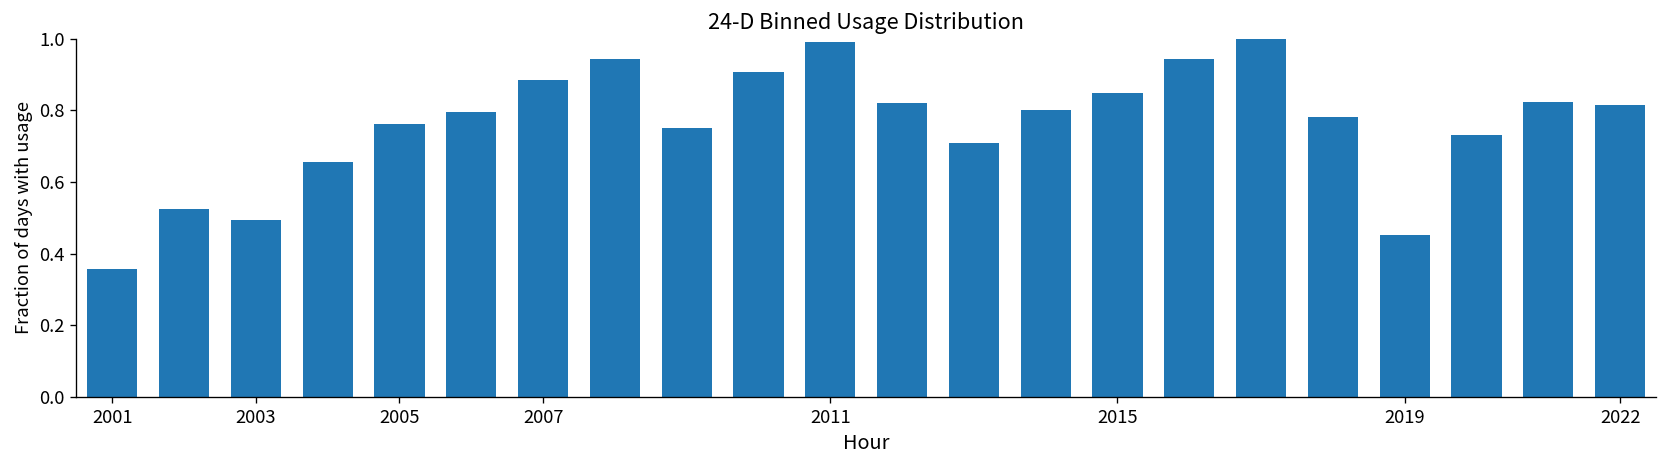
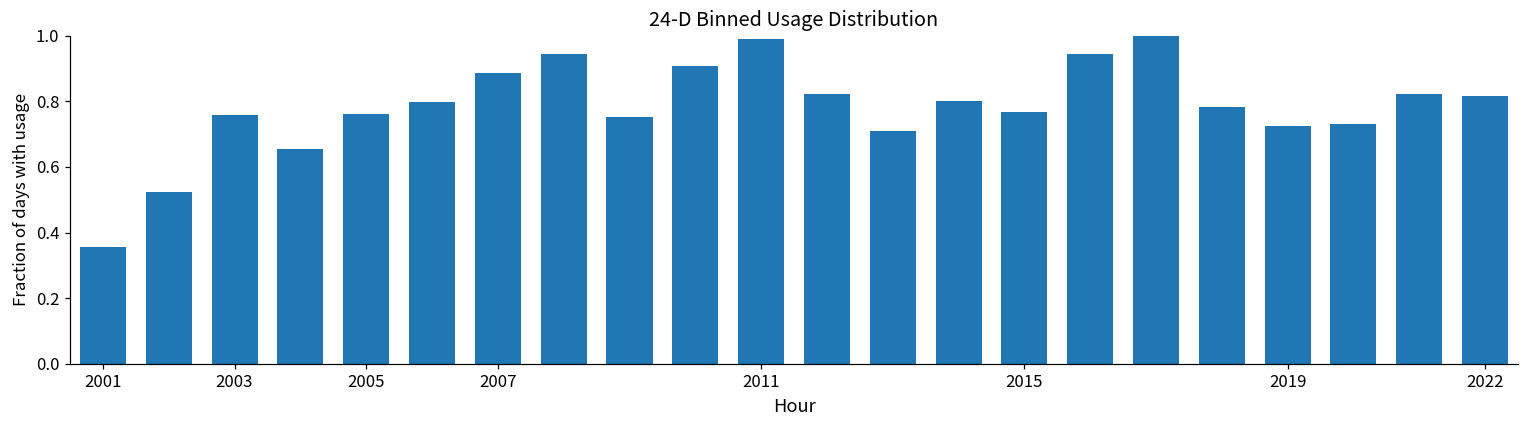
2003: 0.49 -> 0.76
2015: 0.85 -> 0.77
2019: 0.45 -> 0.72
